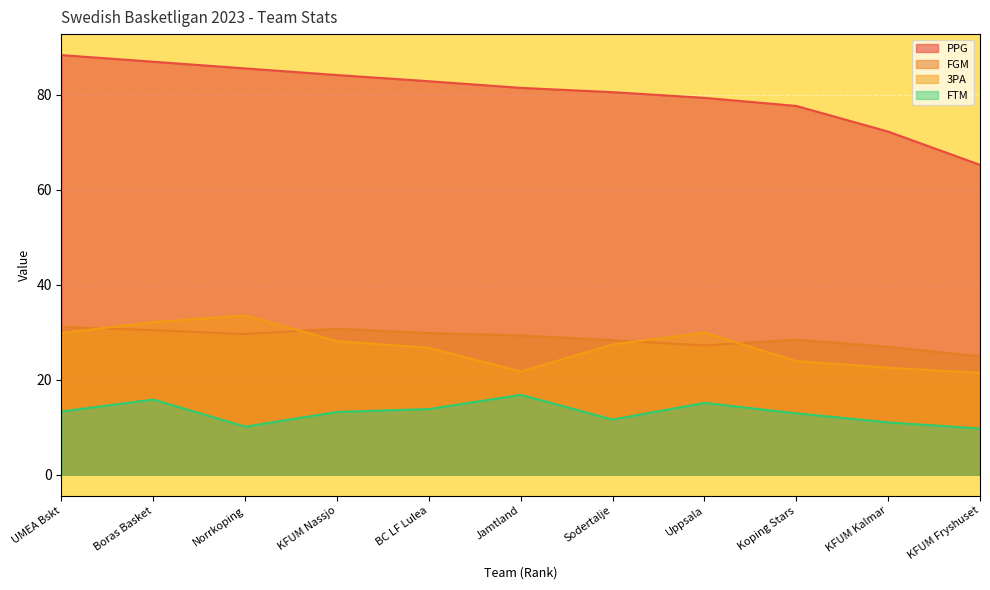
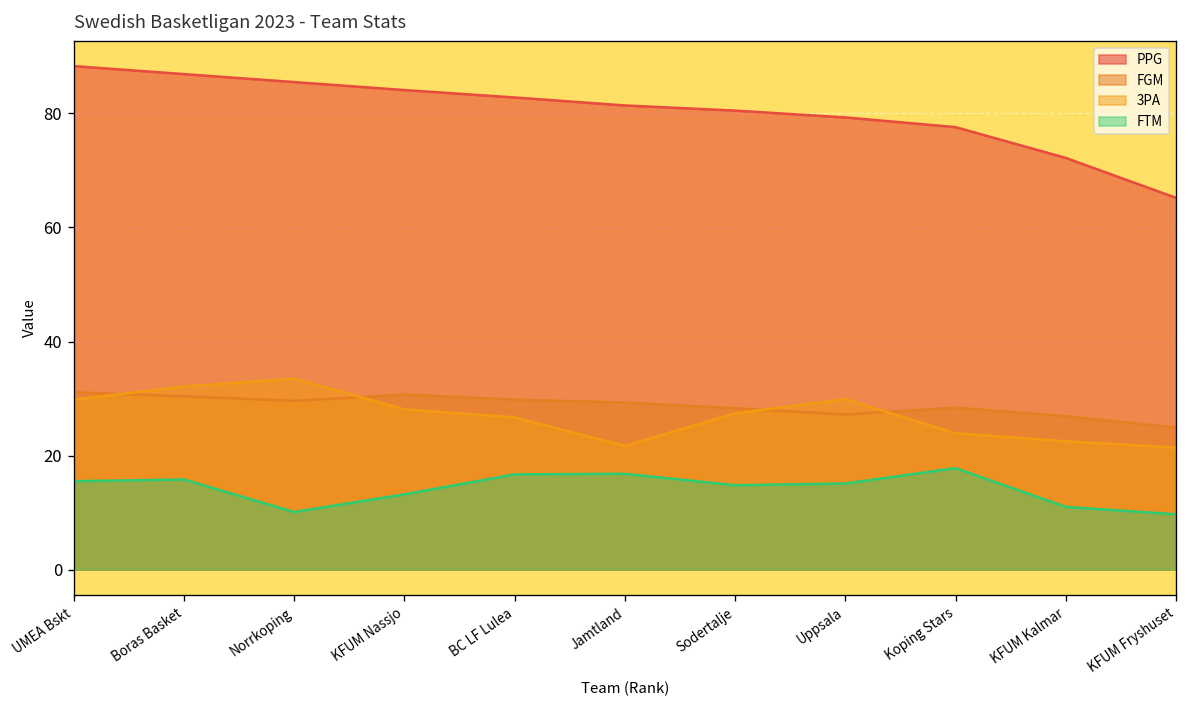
FTM, UMEA Bskt: 13 -> 16
FTM, BC LF Lulea: 14 -> 17
FTM, Sodertalje: 12 -> 15
FTM, Koping Stars: 13 -> 18
